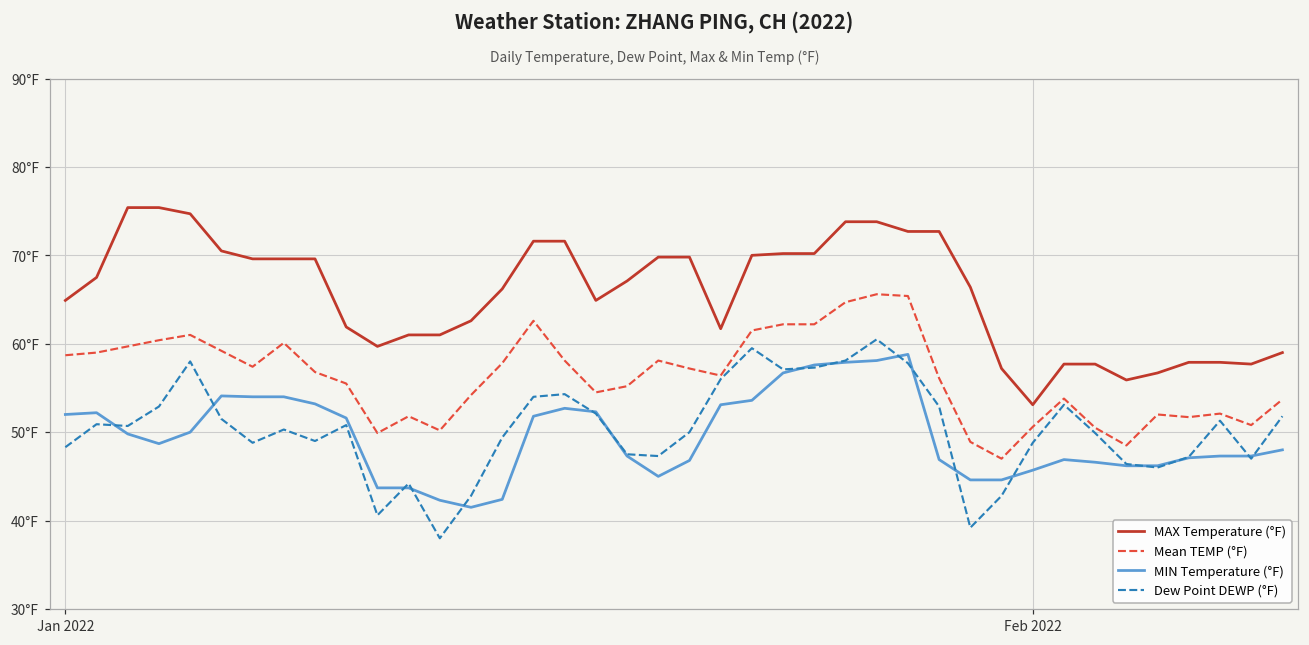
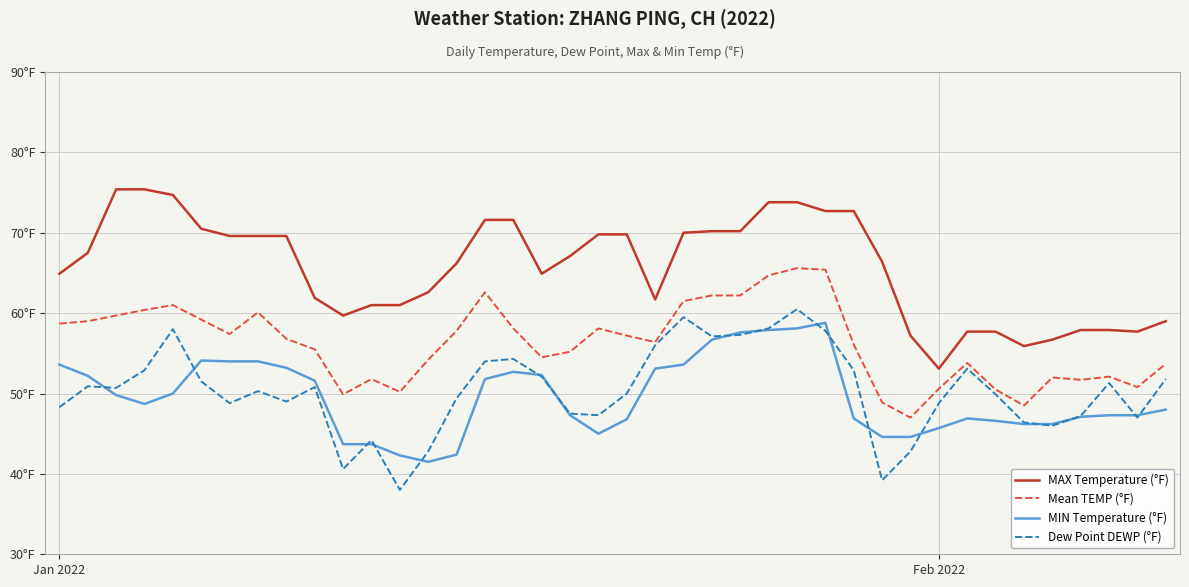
MIN Temperature (°F), Jan 2022: 52°F -> 54°F
